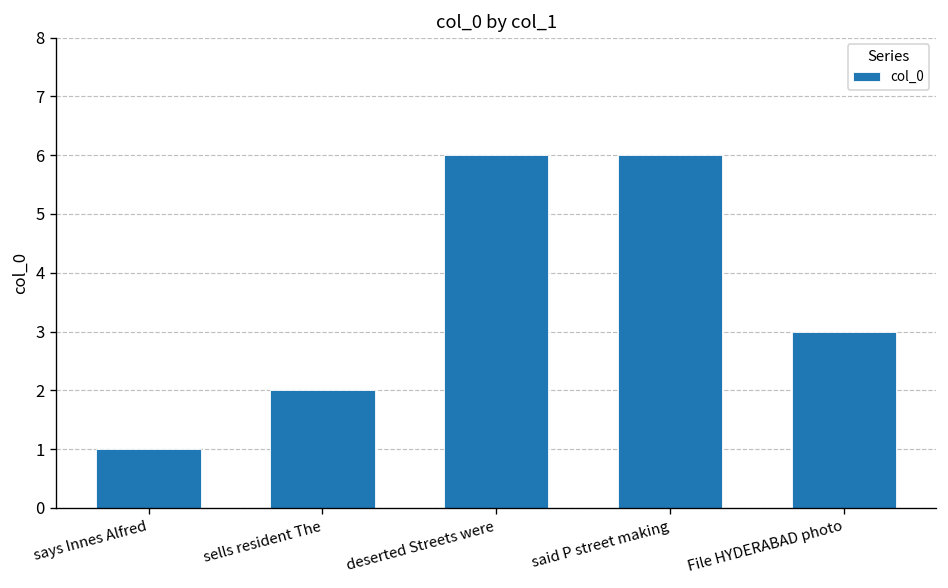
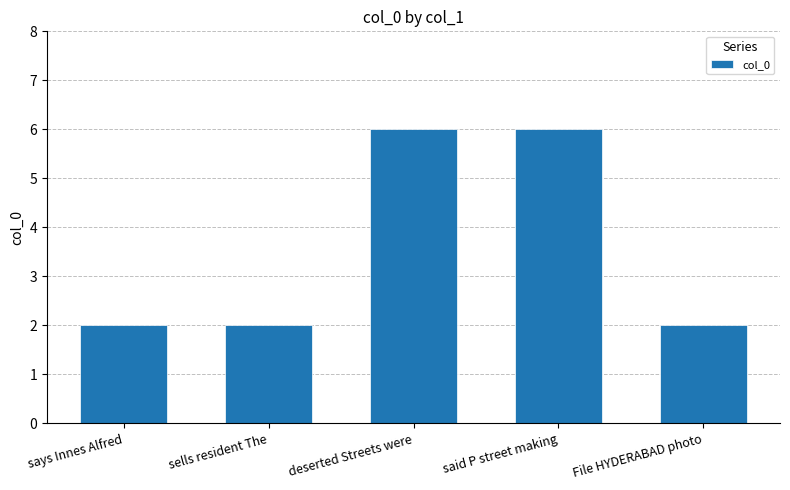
says Innes Alfred: 1 -> 2
File HYDERABAD photo: 3 -> 2
